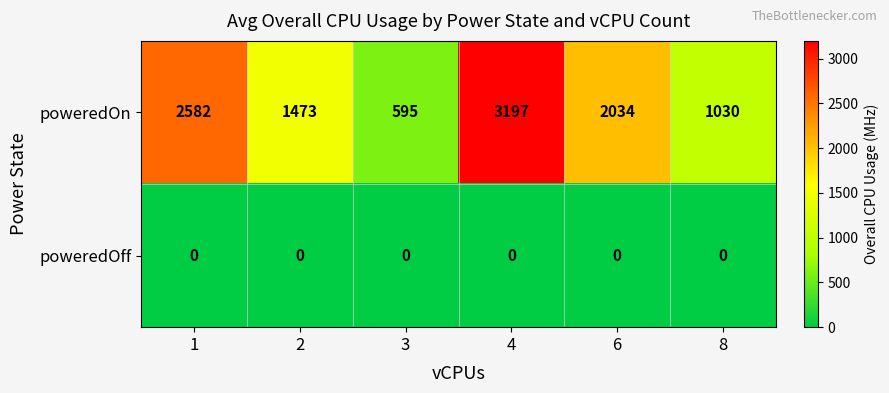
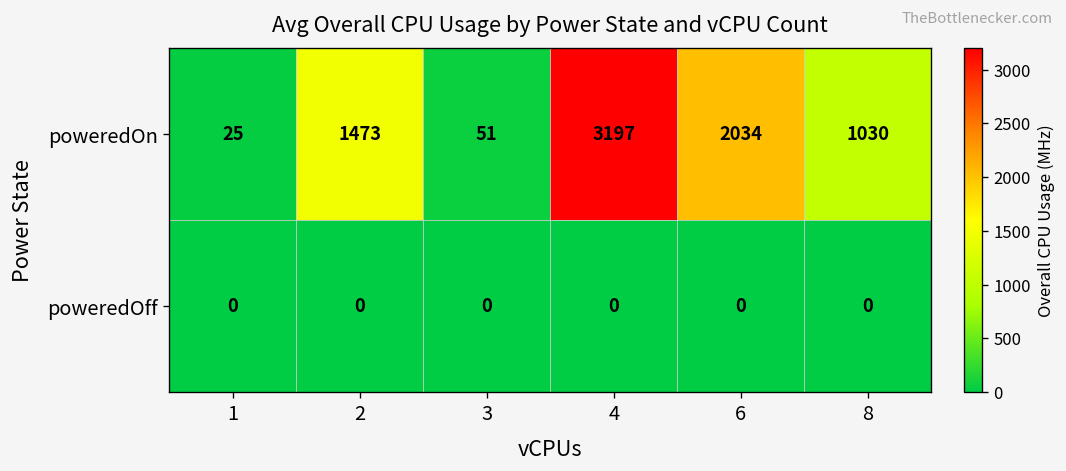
poweredOn, 1: 2582 -> 25
poweredOn, 3: 595 -> 51
